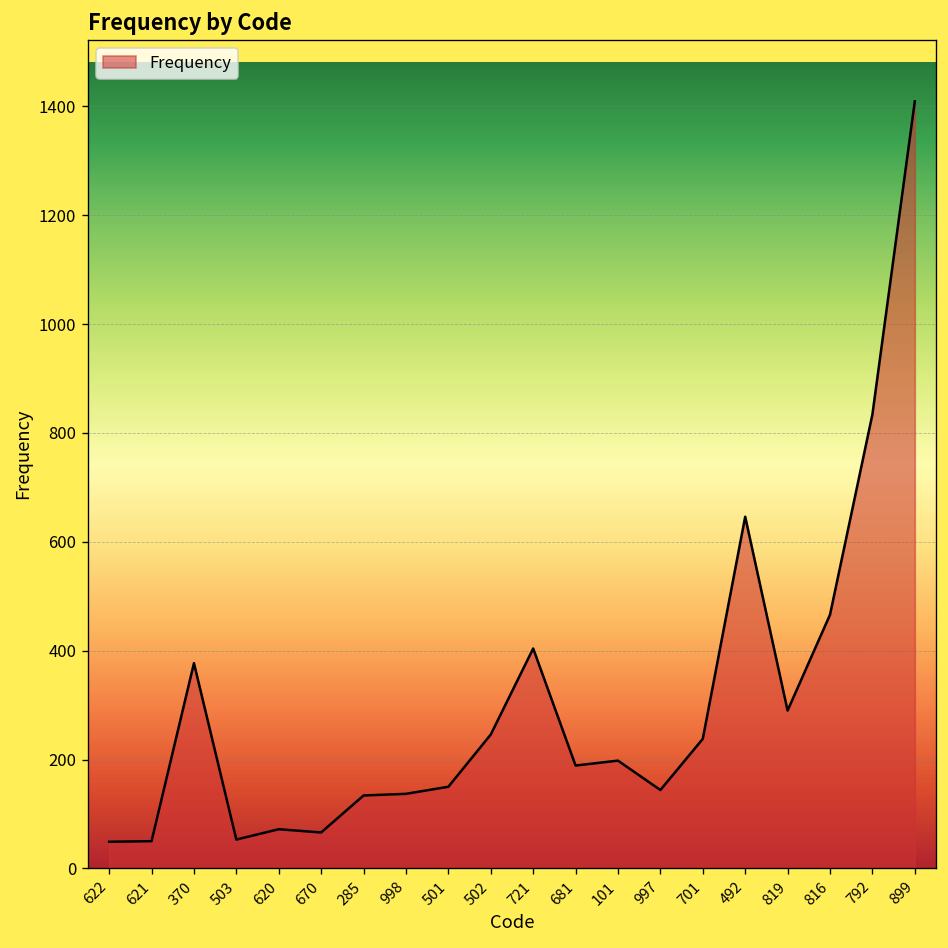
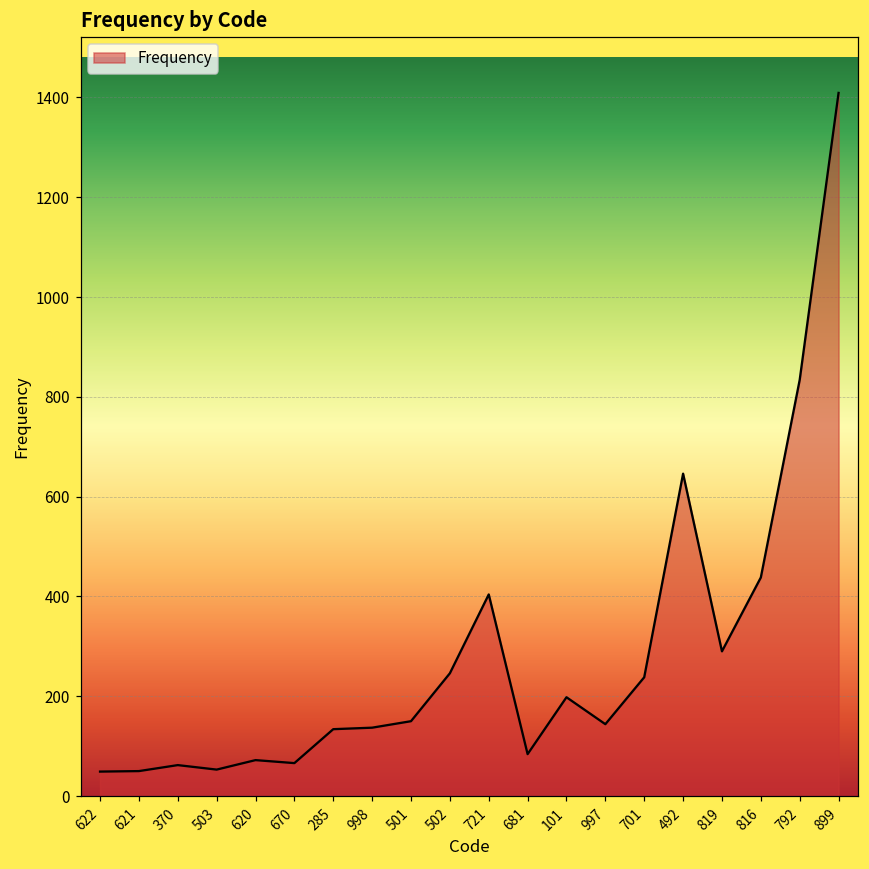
370: 380 -> 60
681: 190 -> 80
816: 470 -> 440
